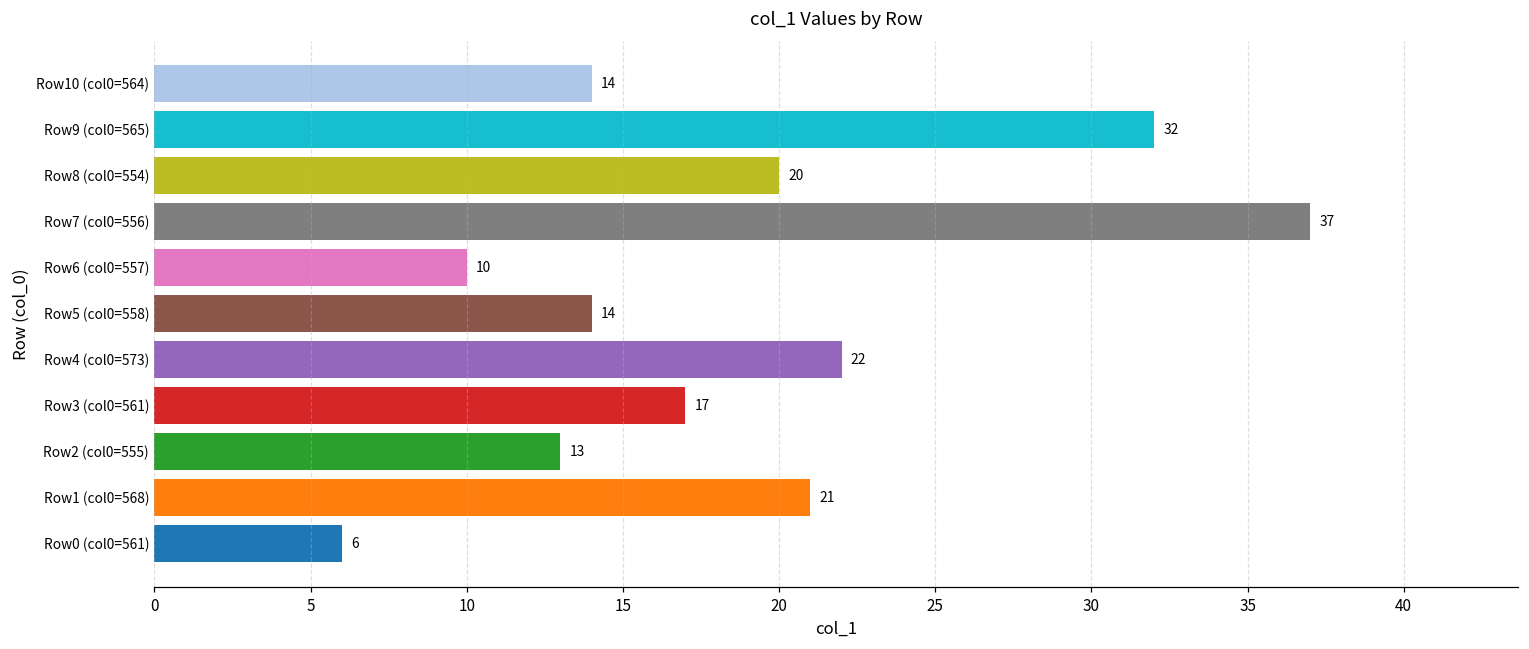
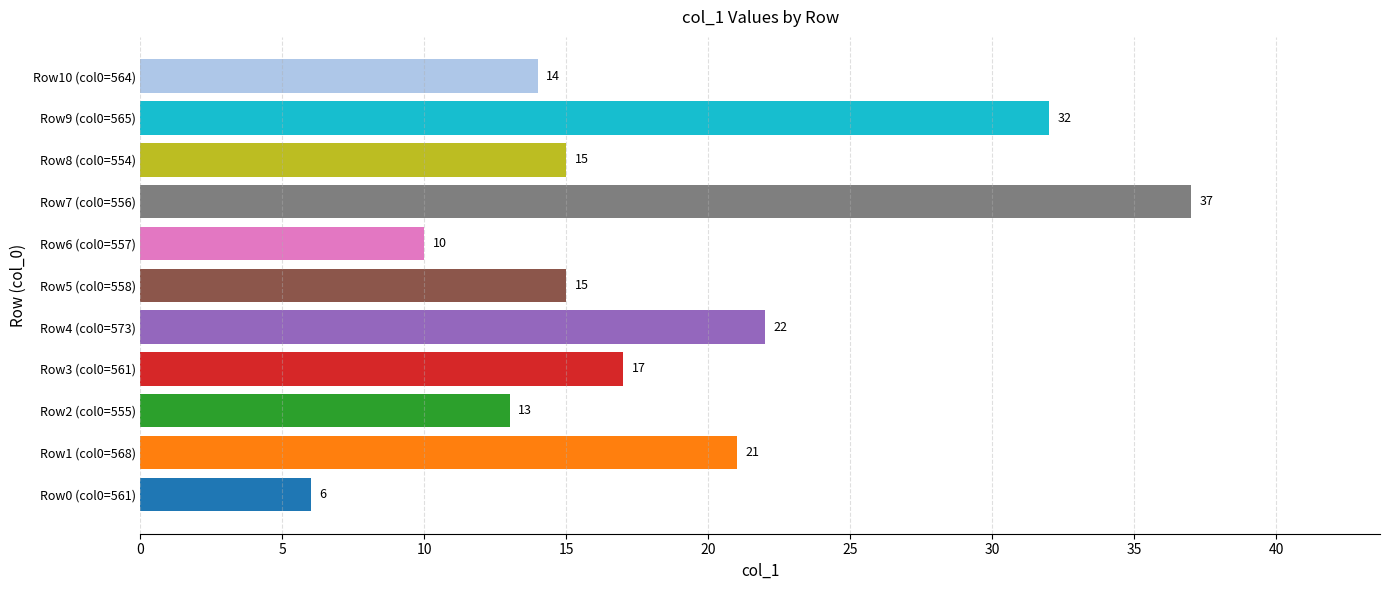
Row8 (col0=554): 20 -> 15
Row5 (col0=558): 14 -> 15
